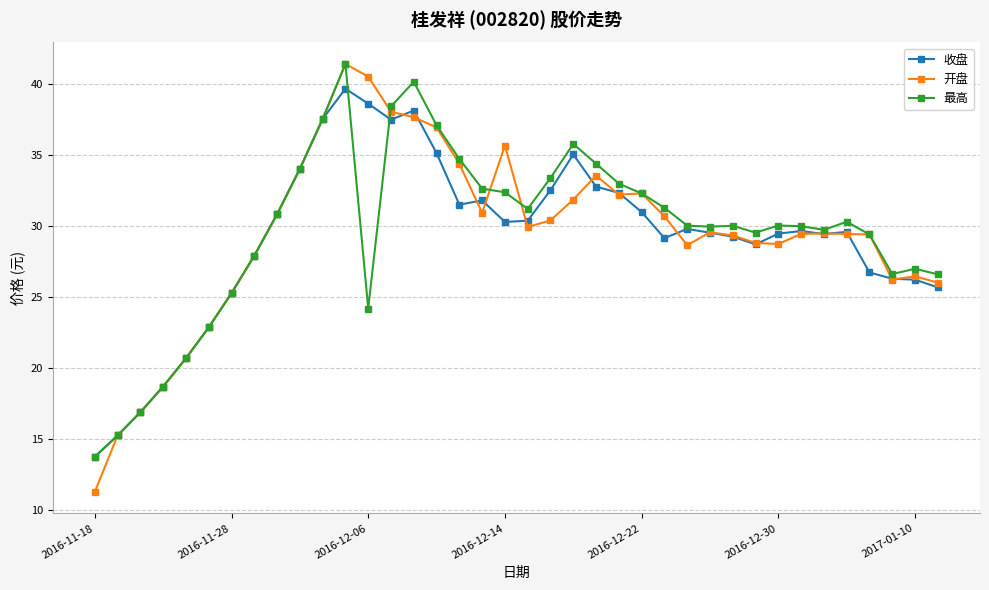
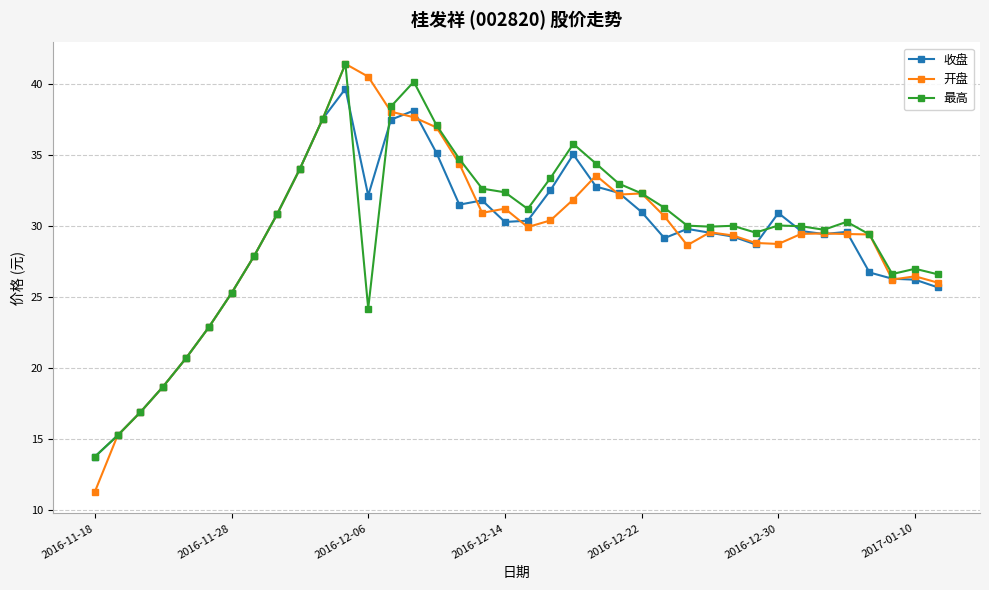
收盘, 2016-12-06: 38.6 -> 32.2
开盘, 2016-12-14: 35.7 -> 31.2
收盘, 2016-12-30: 29.5 -> 30.9
